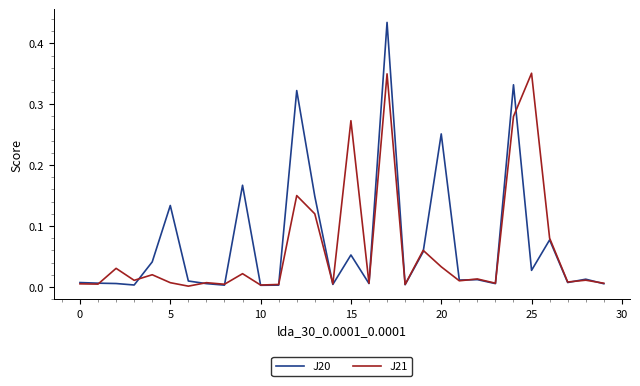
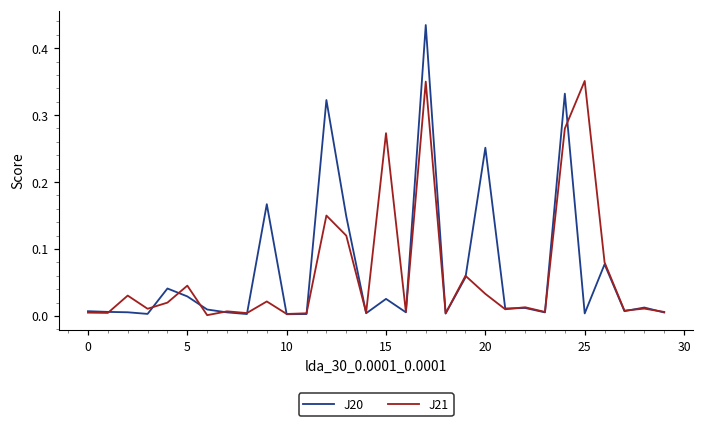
J20, 5: 0.13 -> 0.03
J21, 5: 0.01 -> 0.05
J20, 15: 0.05 -> 0.03
J20, 25: 0.03 -> 0.00
